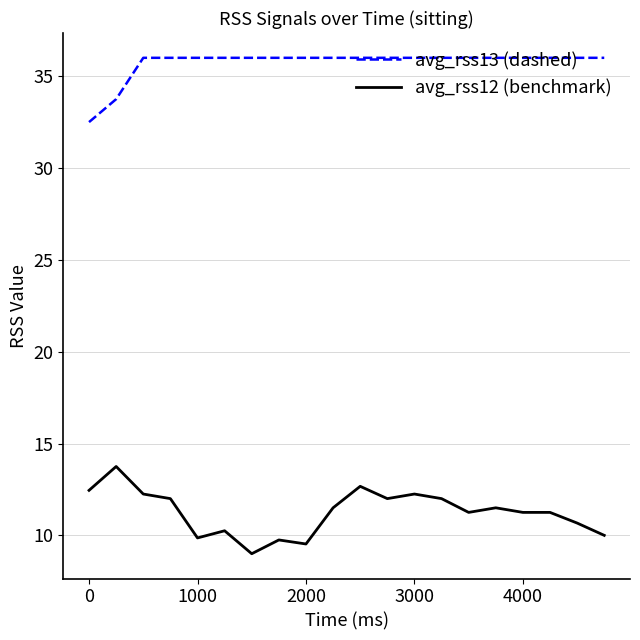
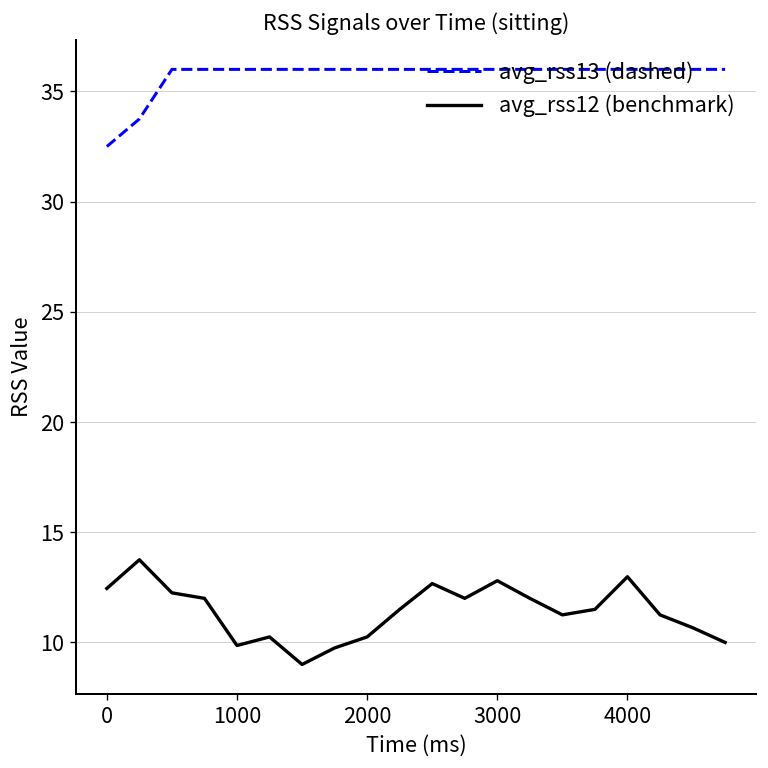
avg_rss12 (benchmark), 2000: 9.5 -> 10.3
avg_rss12 (benchmark), 3000: 12.3 -> 12.8
avg_rss12 (benchmark), 4000: 11.3 -> 13.0
